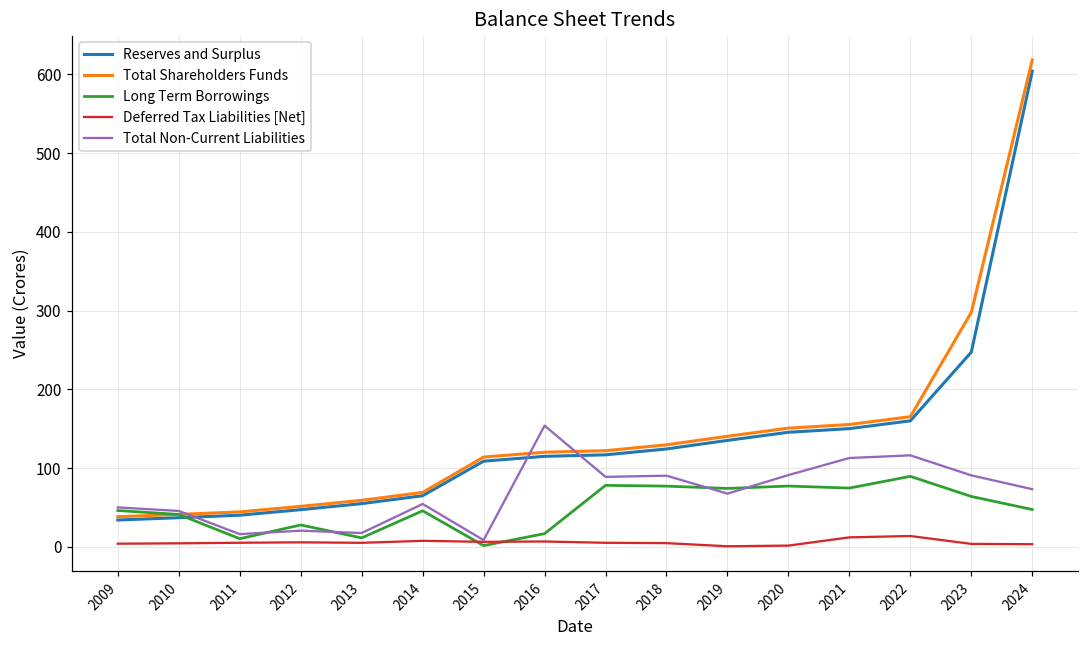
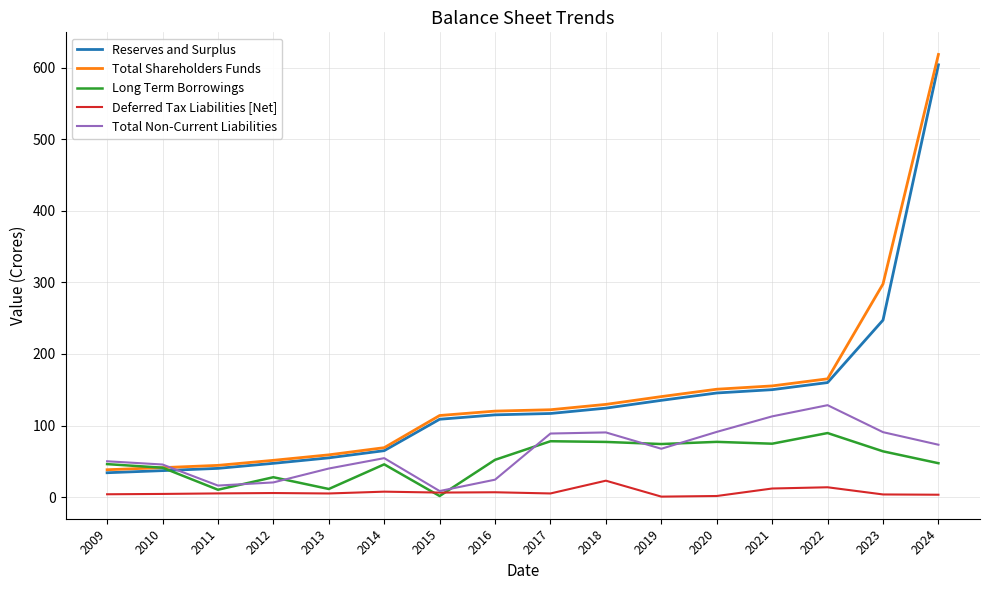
Total Non-Current Liabilities, 2013: 20 -> 40
Long Term Borrowings, 2016: 20 -> 50
Total Non-Current Liabilities, 2016: 150 -> 20
Deferred Tax Liabilities [Net], 2018: 0 -> 20
Total Non-Current Liabilities, 2022: 120 -> 130
